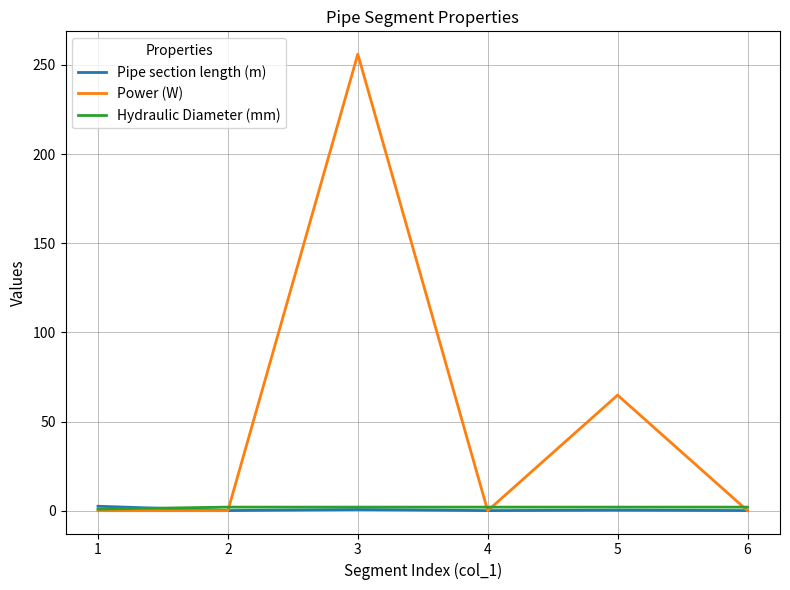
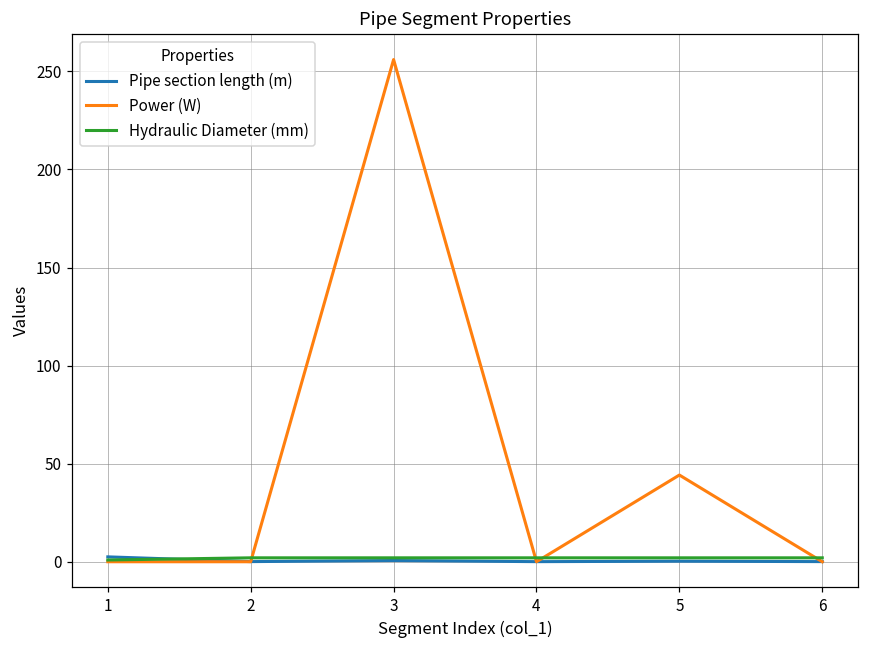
Power (W), 5: 65 -> 44
